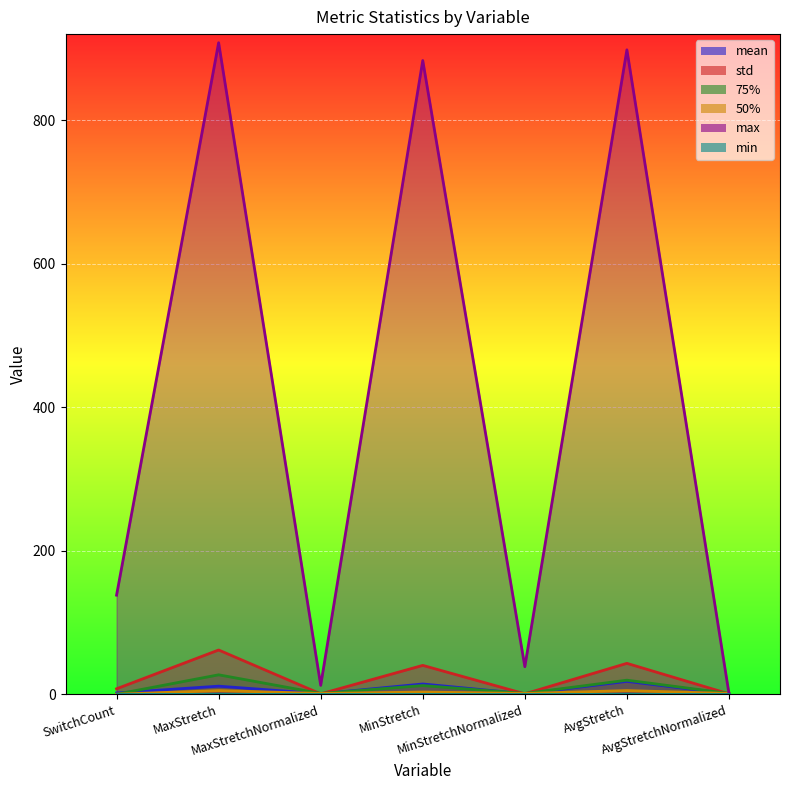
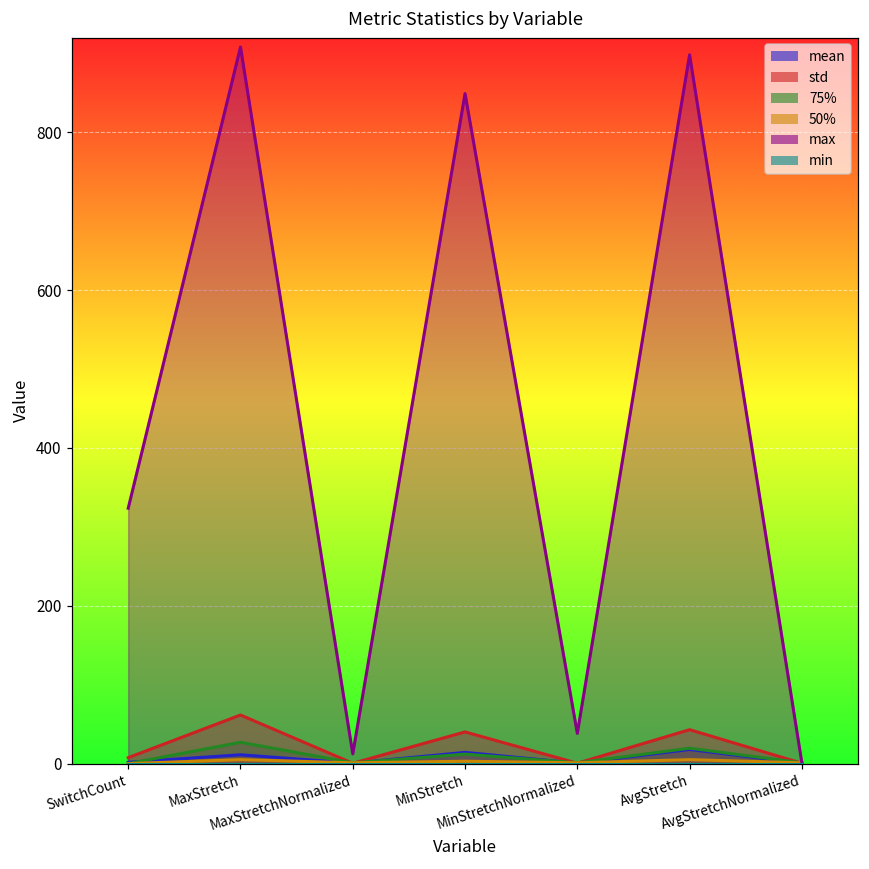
max, SwitchCount: 140 -> 320
max, MinStretch: 880 -> 850
